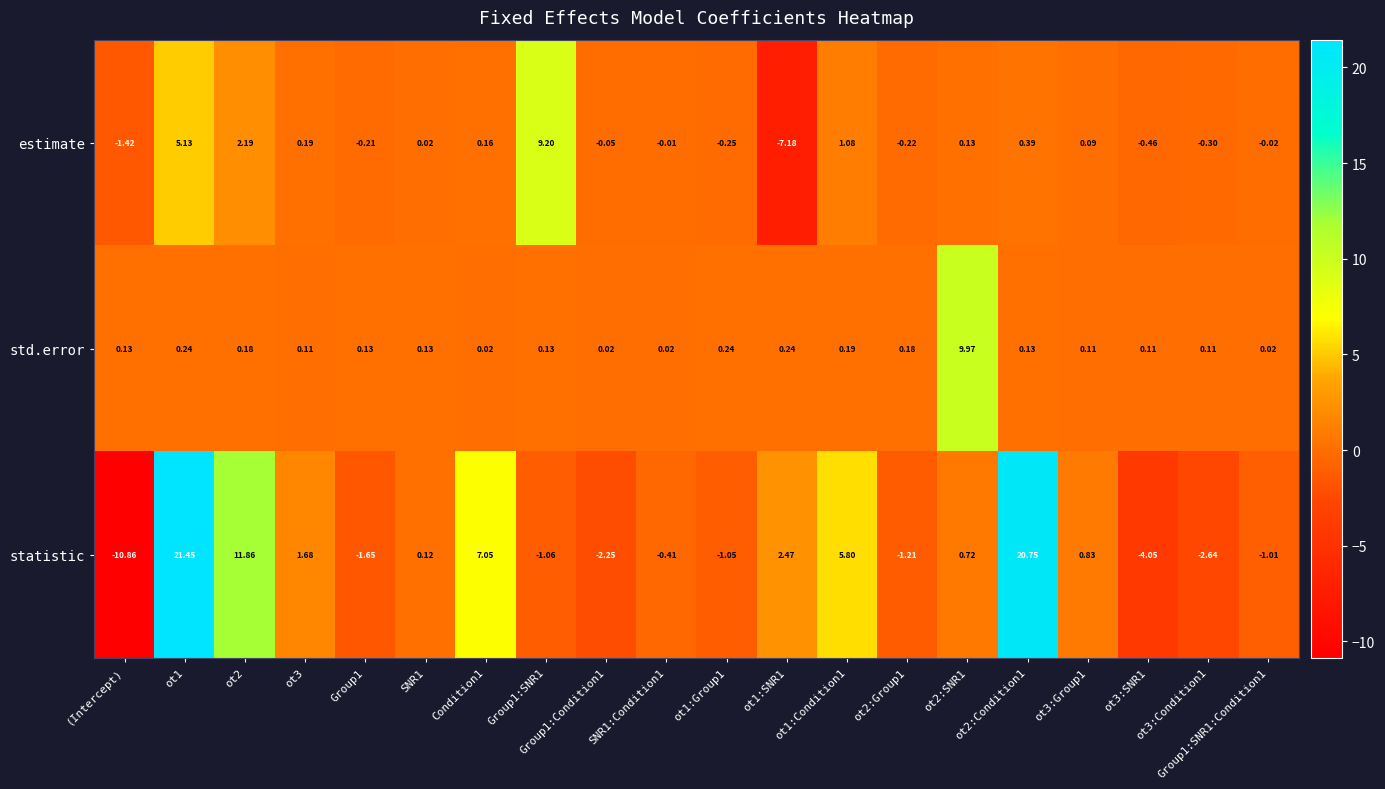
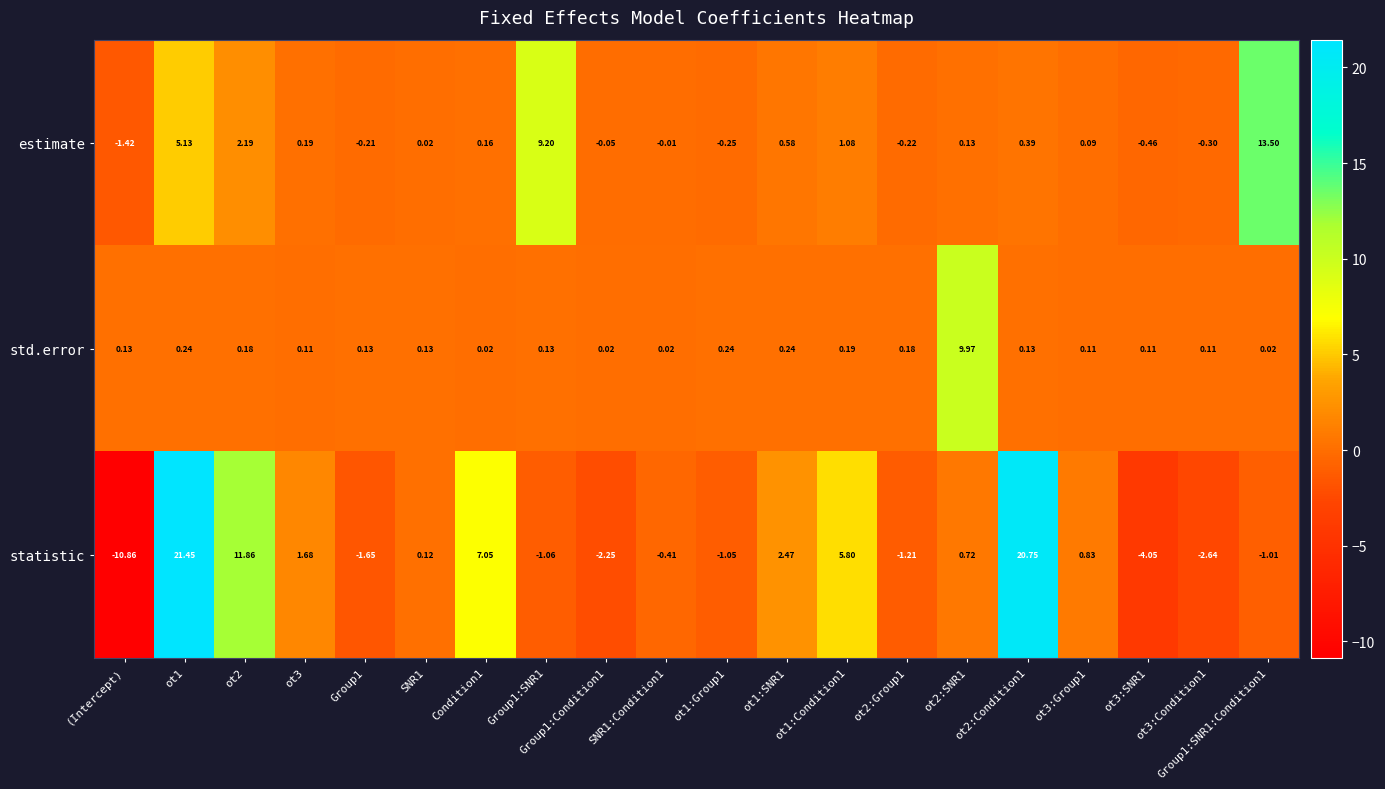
estimate, ot1:SNR1: -7.18 -> 0.58
estimate, Group1:SNR1:Condition1: -0.02 -> 13.50
